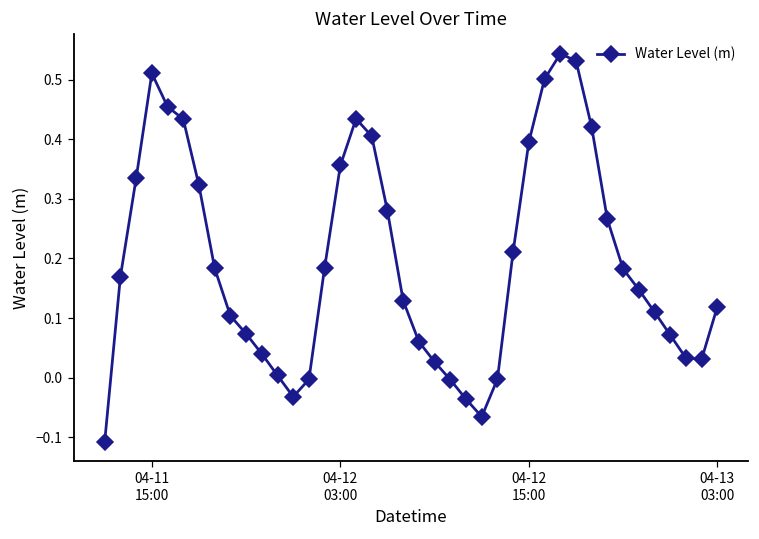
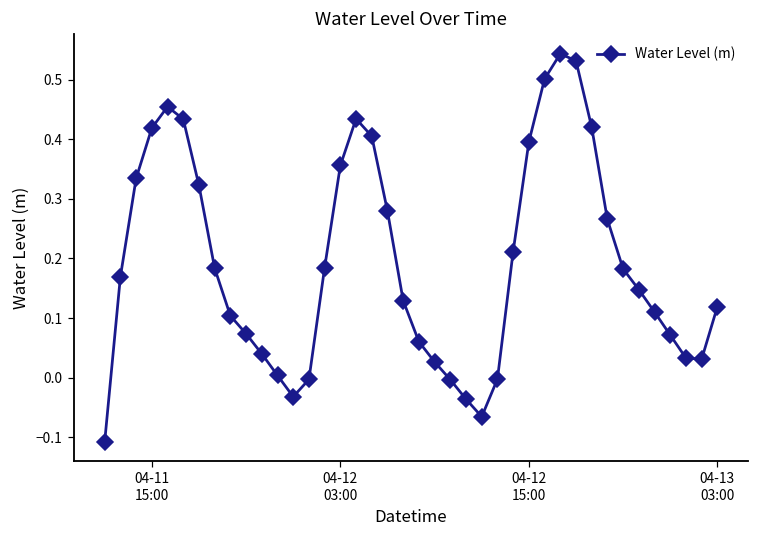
04-11 15:00: 0.51 -> 0.42
